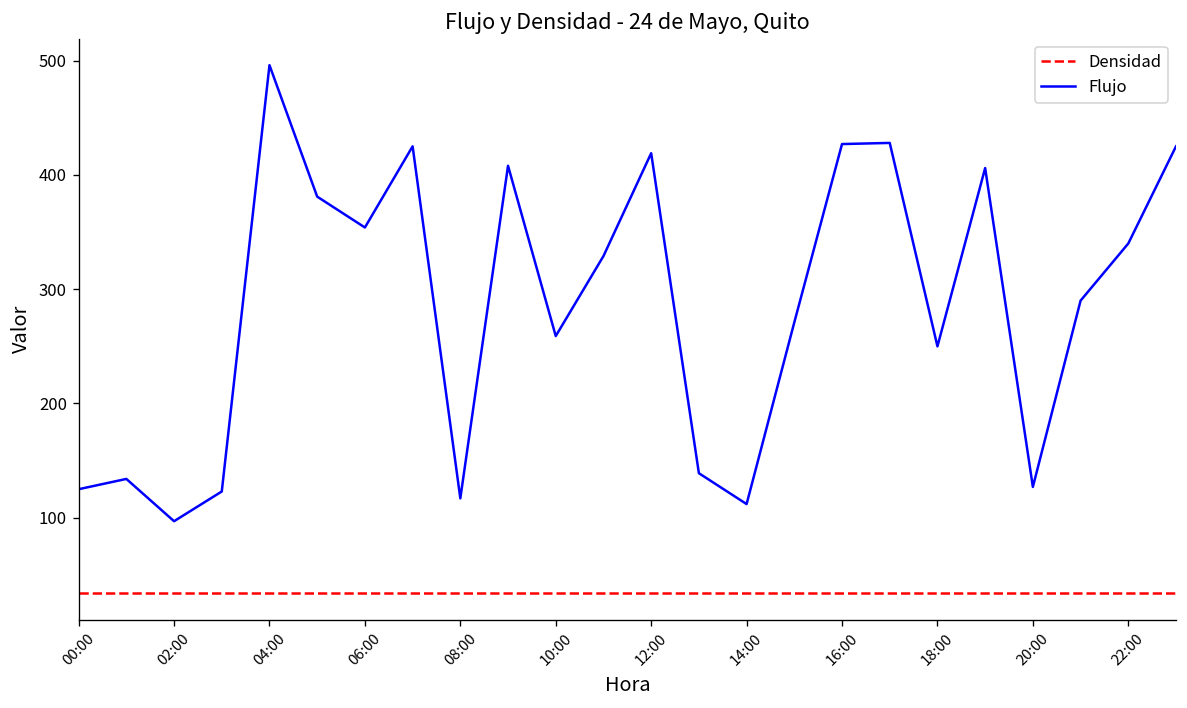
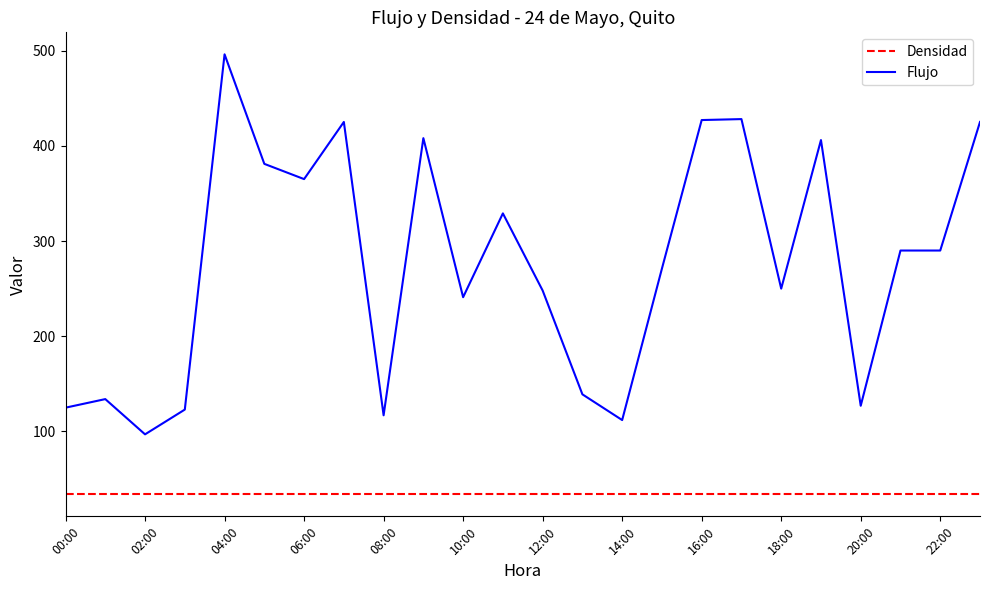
Flujo, 06:00: 350 -> 370
Flujo, 10:00: 260 -> 240
Flujo, 12:00: 420 -> 250
Flujo, 22:00: 340 -> 290
